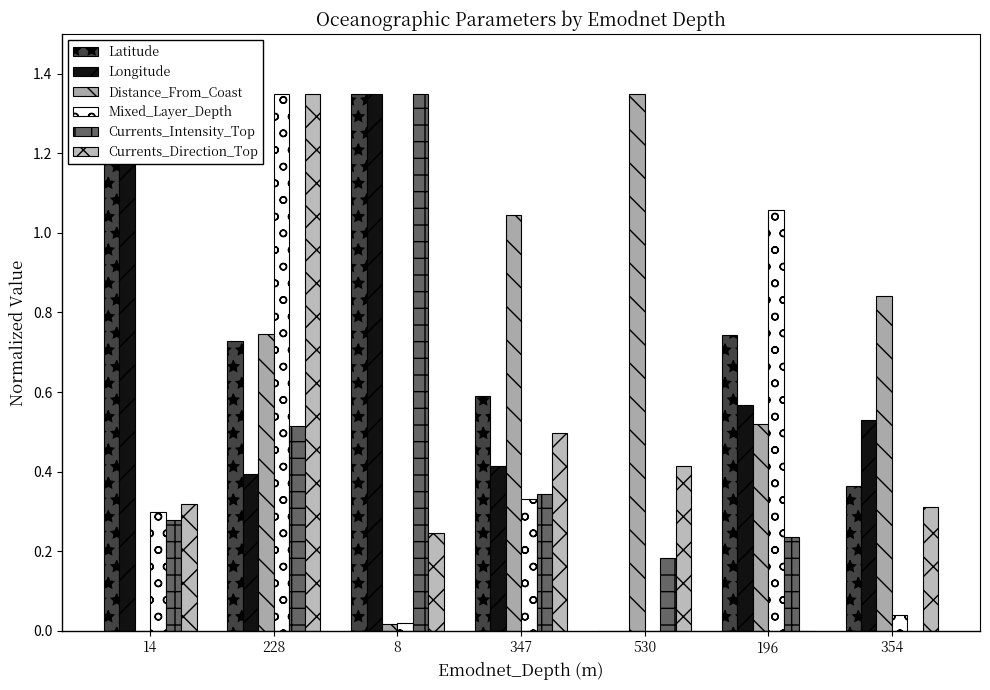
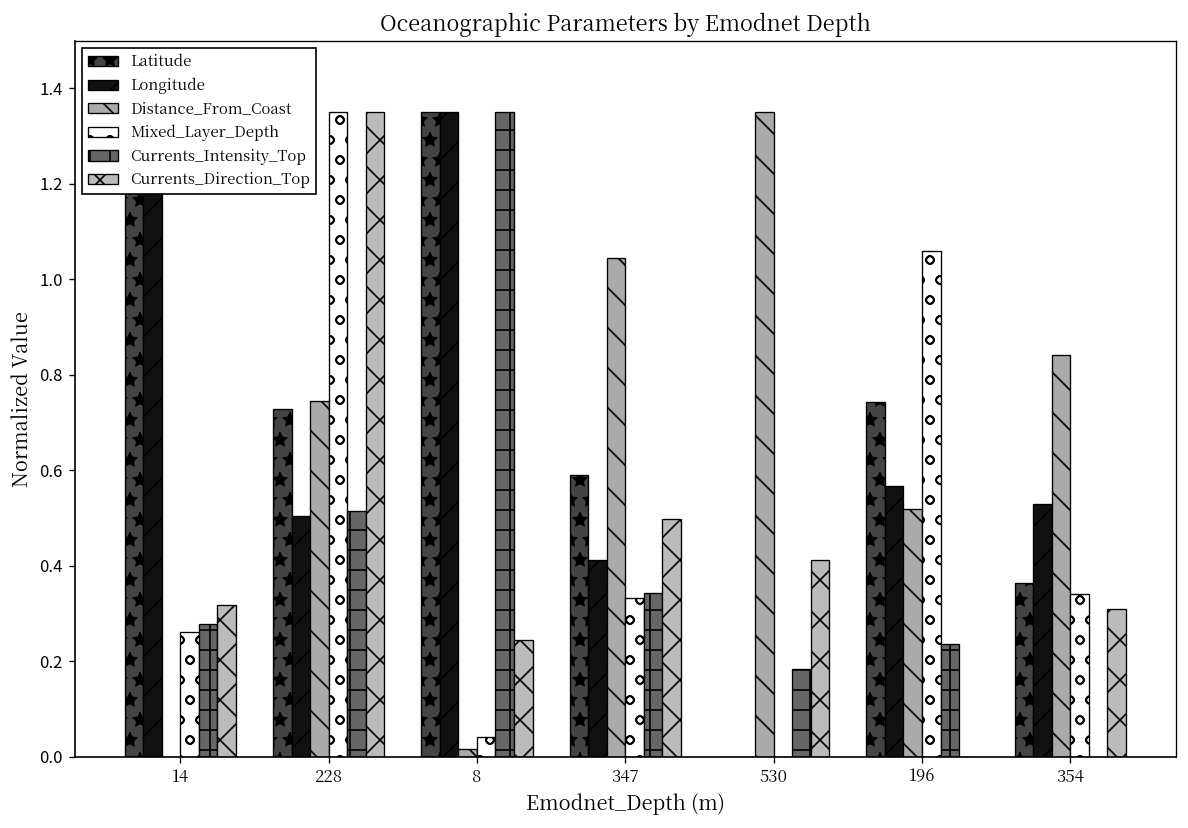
Mixed_Layer_Depth, 14: 0.30 -> 0.26
Longitude, 228: 0.39 -> 0.50
Mixed_Layer_Depth, 8: 0.02 -> 0.04
Mixed_Layer_Depth, 354: 0.04 -> 0.34
